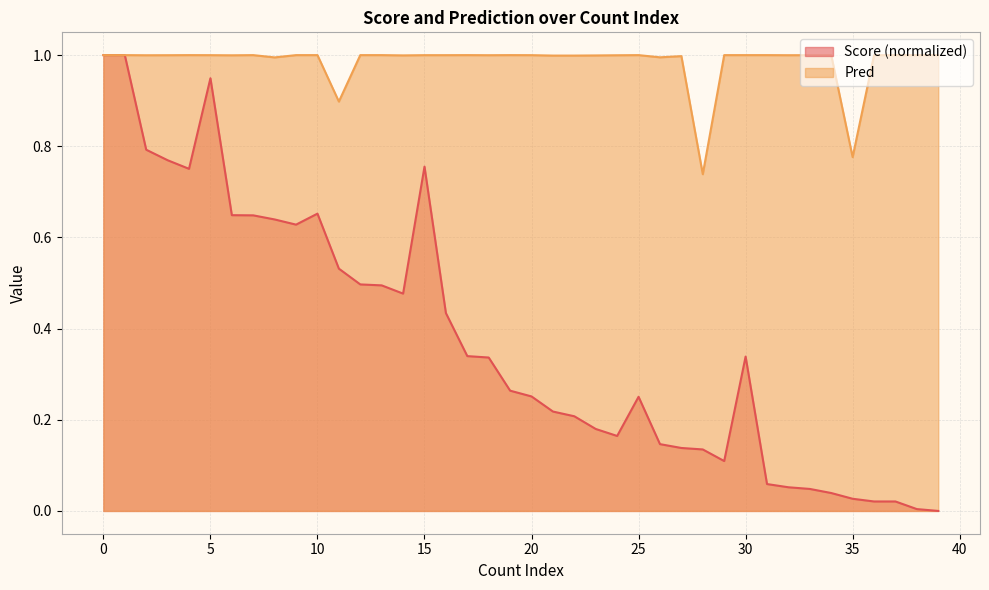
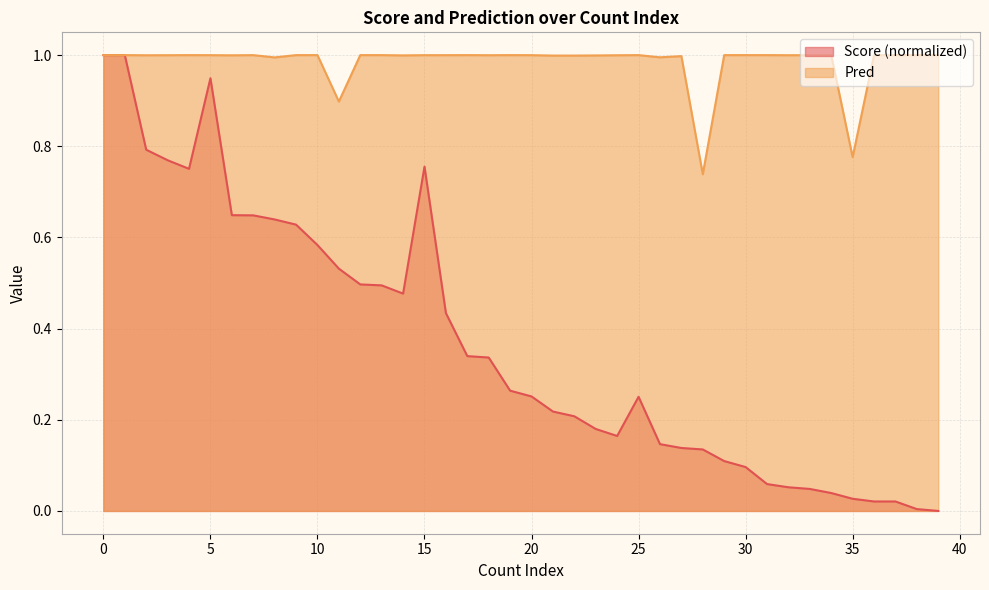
Score (normalized), 10: 0.65 -> 0.58
Score (normalized), 30: 0.34 -> 0.10
